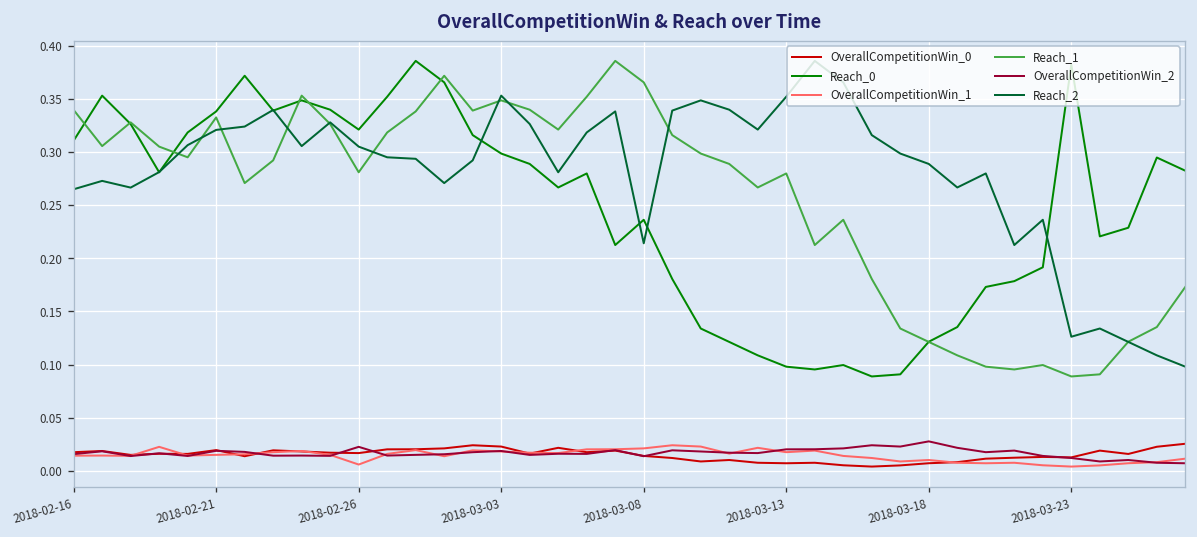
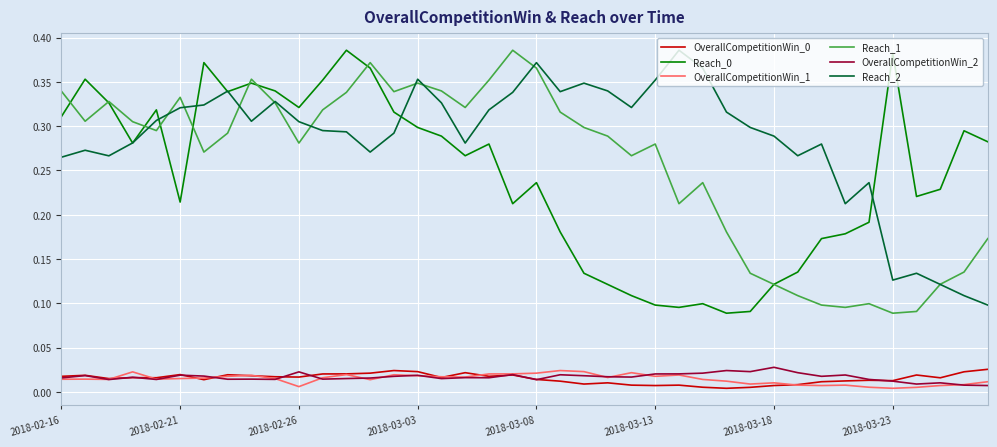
Reach_0, 2018-02-21: 0.34 -> 0.21
Reach_2, 2018-03-08: 0.21 -> 0.37
